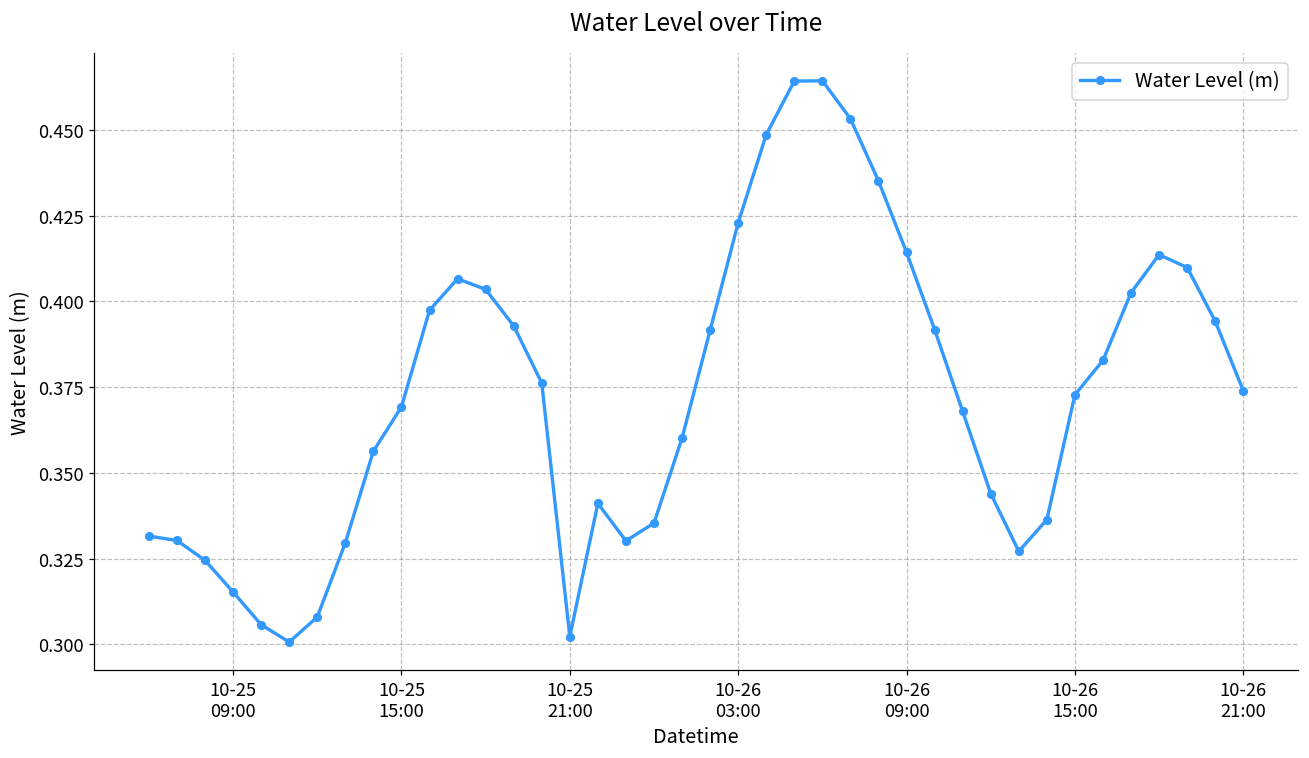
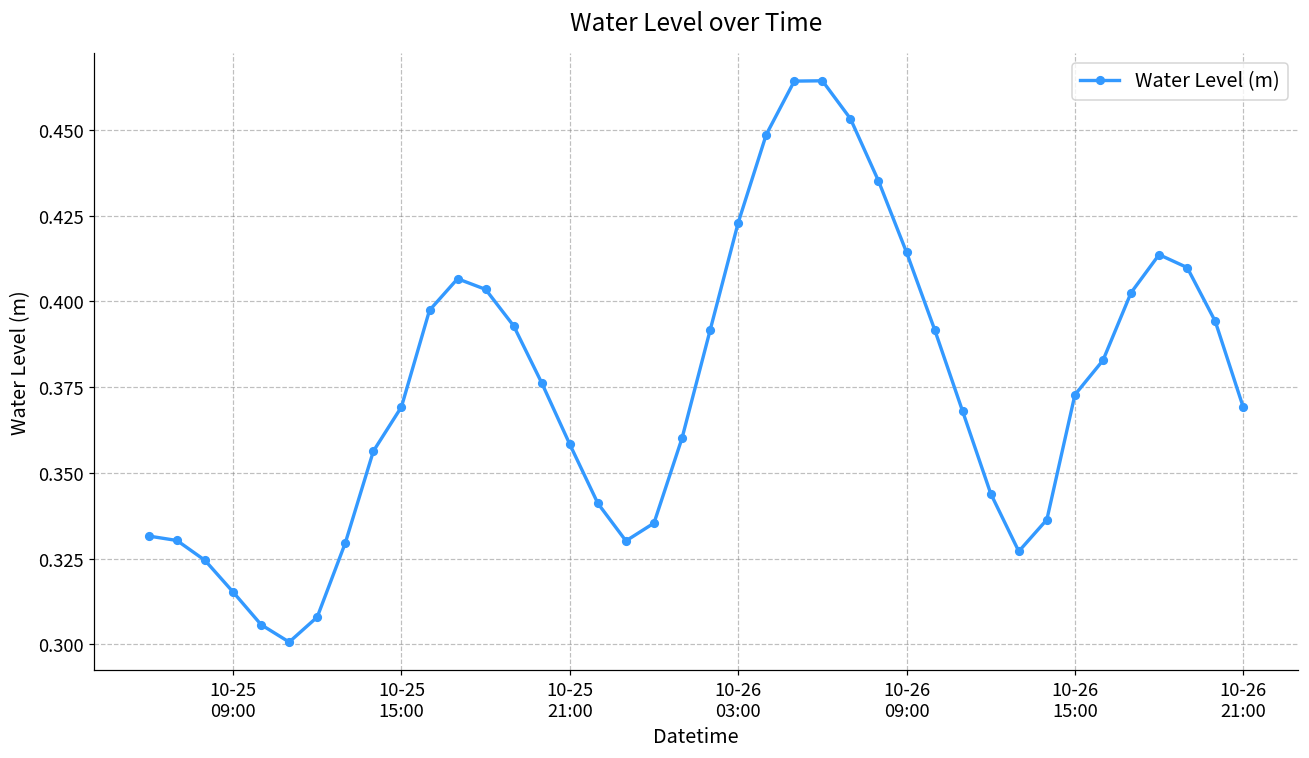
10-25 21:00: 0.302 -> 0.358
10-26 21:00: 0.374 -> 0.369
